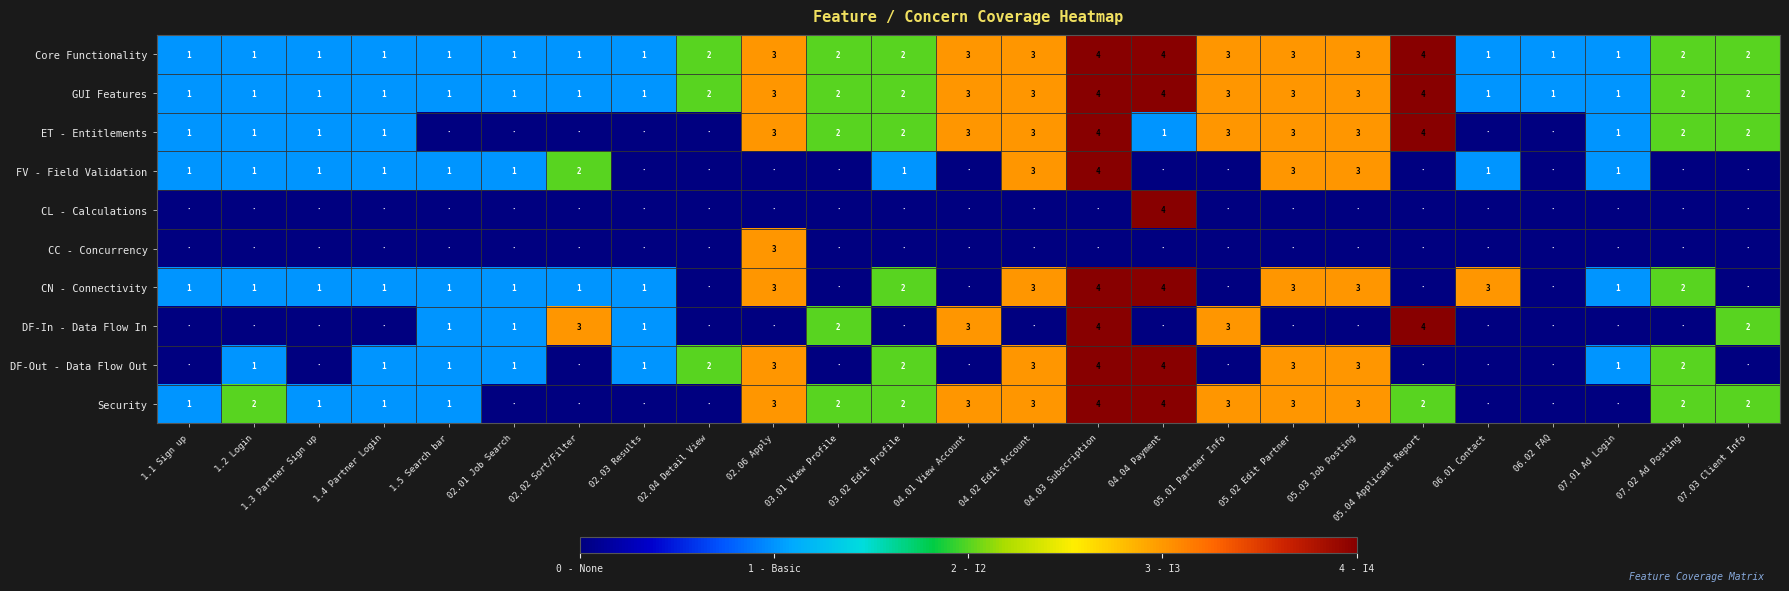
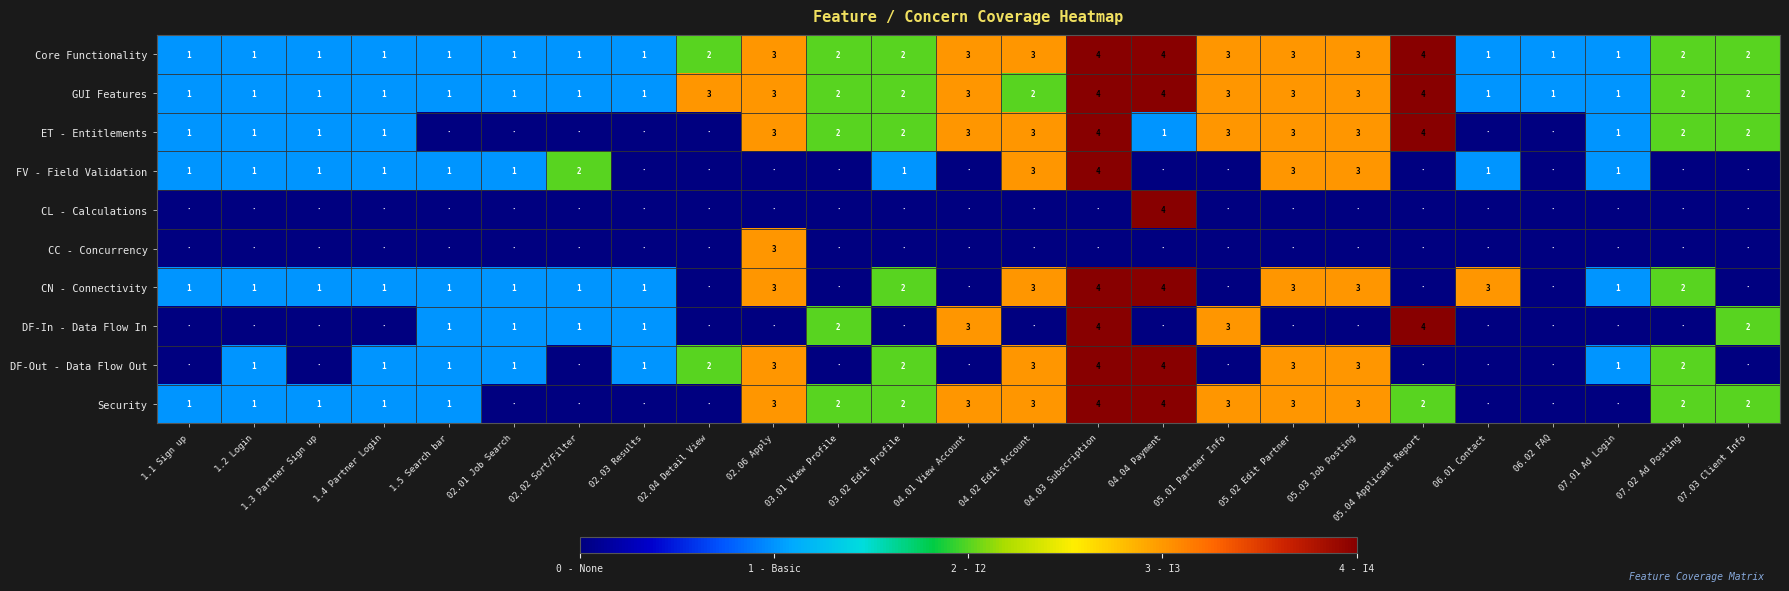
GUI Features, 02.04 Detail View: 2 -> 3
GUI Features, 04.02 Edit Account: 3 -> 2
DF-In - Data Flow In, 02.02 Sort/Filter: 3 -> 1
Security, 1.2 Login: 2 -> 1
